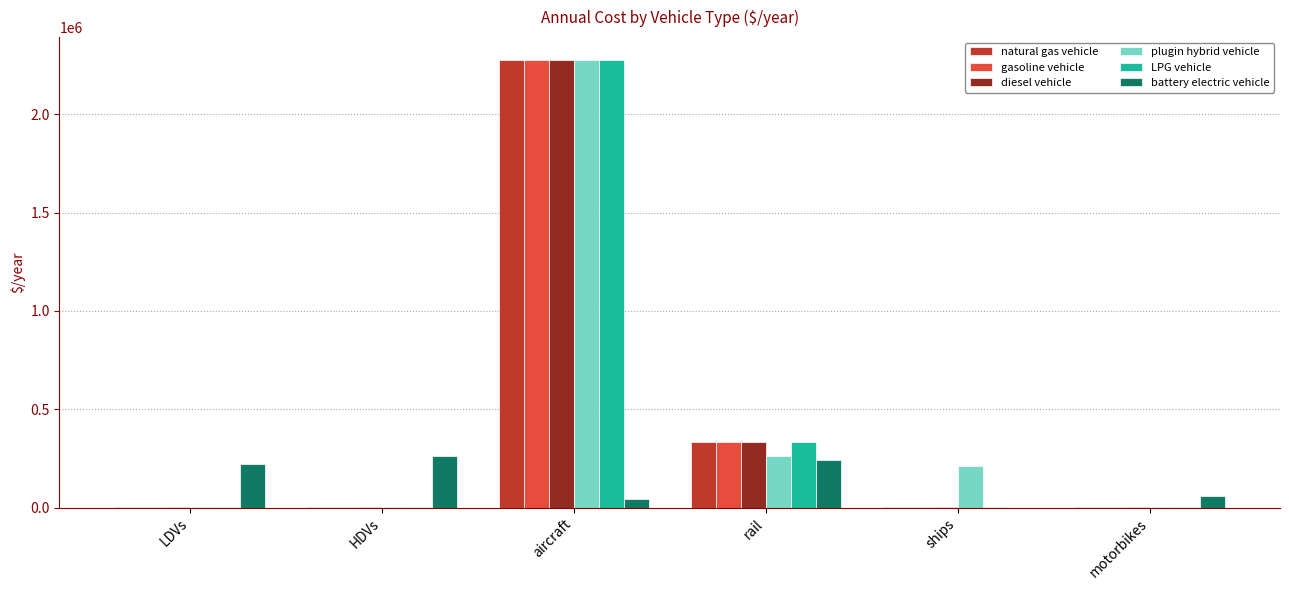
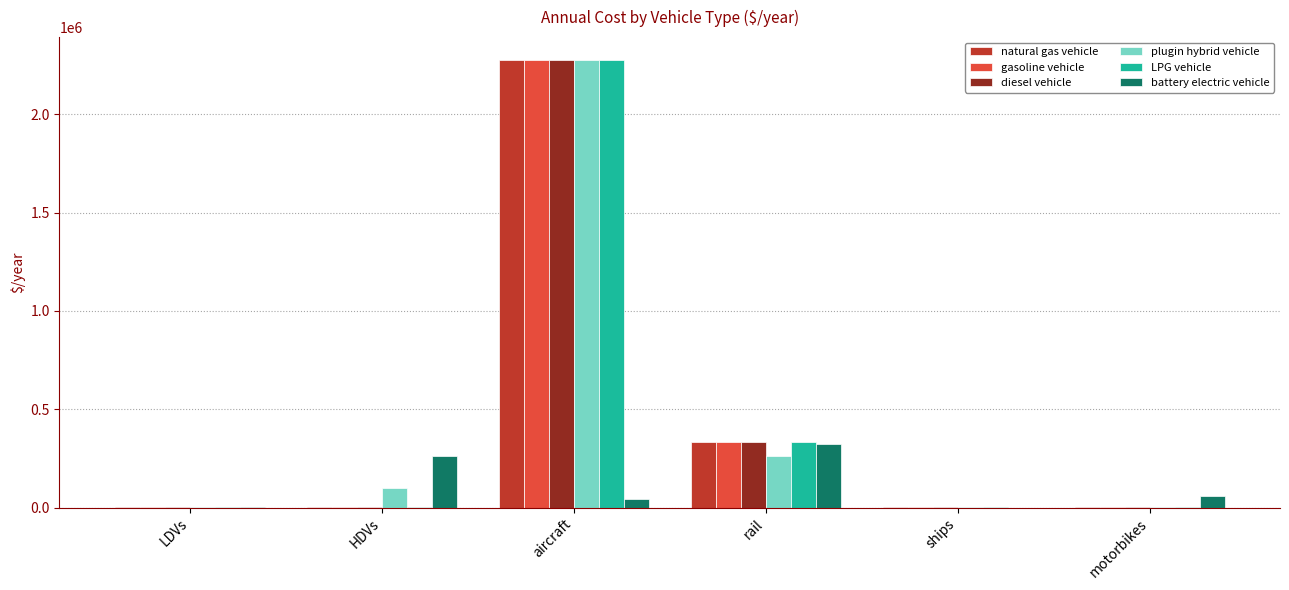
battery electric vehicle, LDVs: 220000 -> 0
plugin hybrid vehicle, HDVs: 0 -> 100000
battery electric vehicle, rail: 240000 -> 320000
plugin hybrid vehicle, ships: 210000 -> 0
